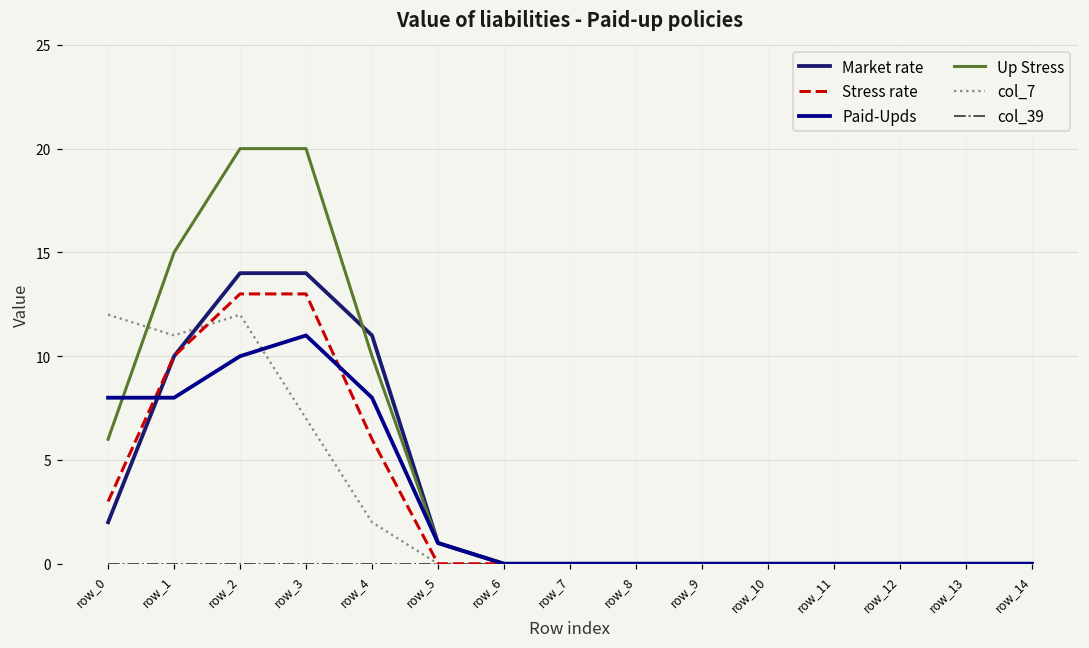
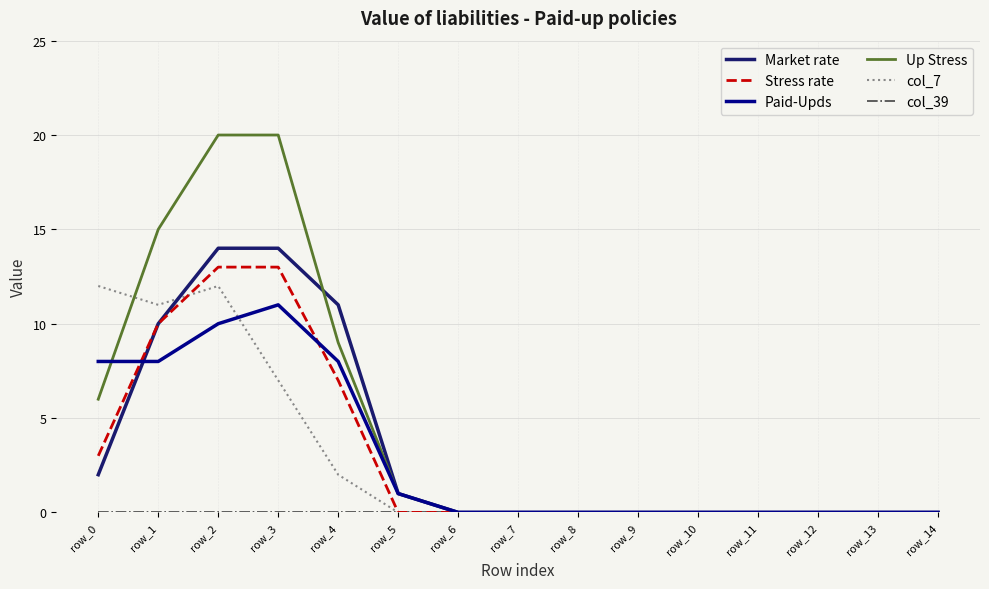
Stress rate, row_4: 6 -> 7
Up Stress, row_4: 10 -> 9
